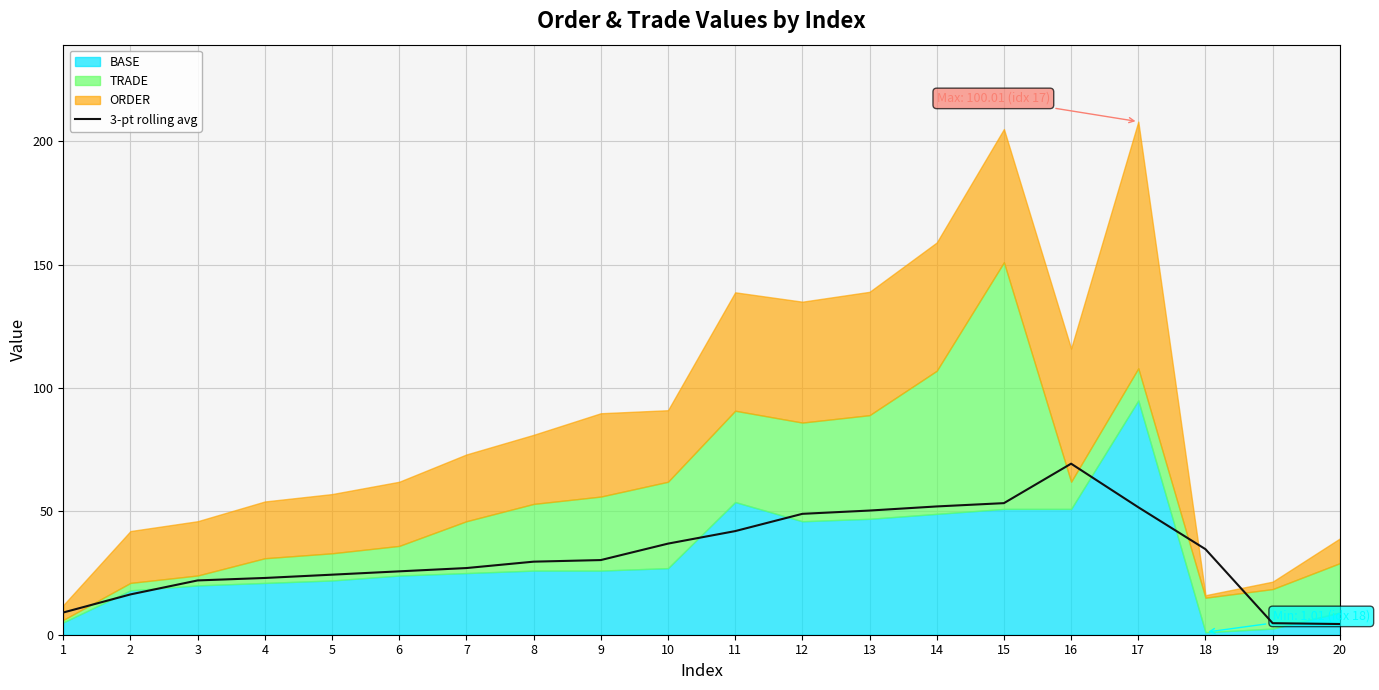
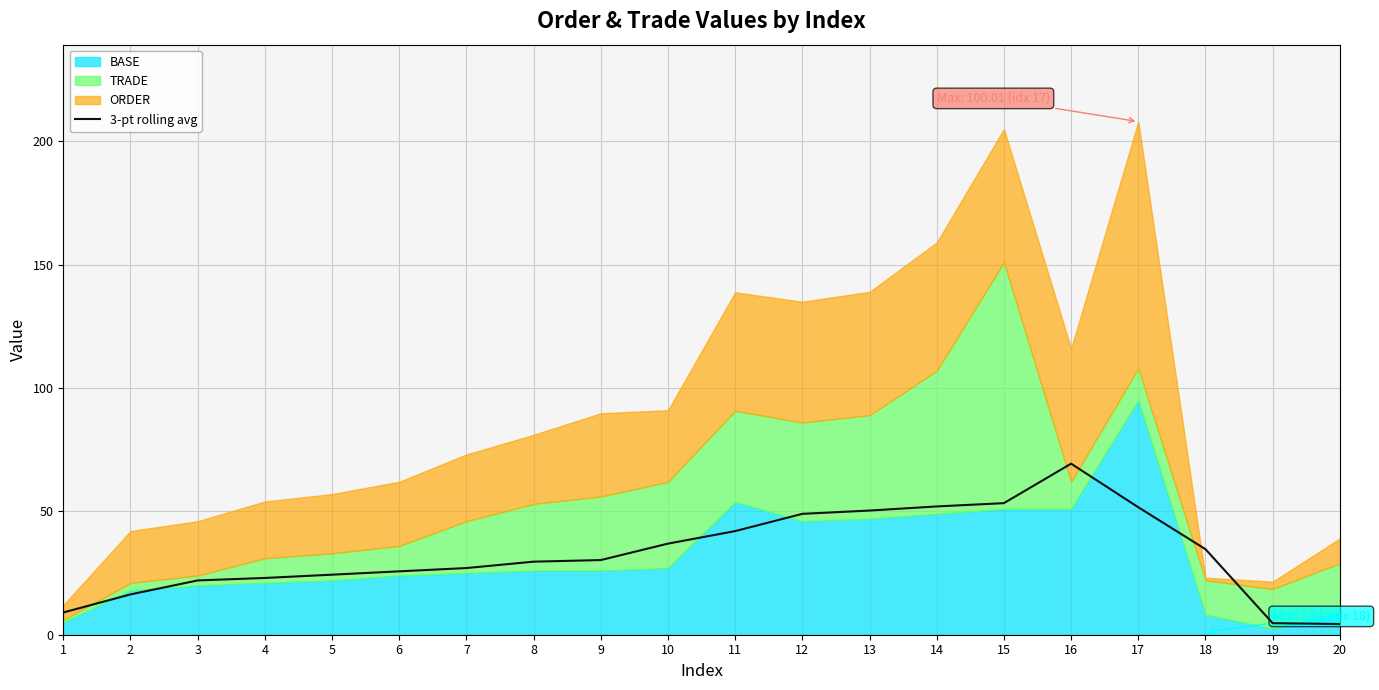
BASE, 18: 1 -> 8
